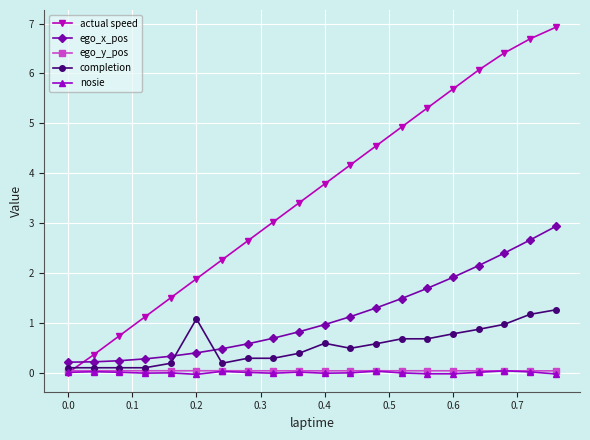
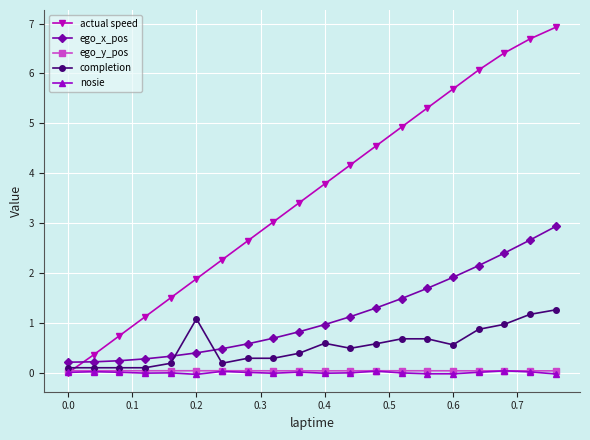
completion, 0.6: 0.8 -> 0.6
